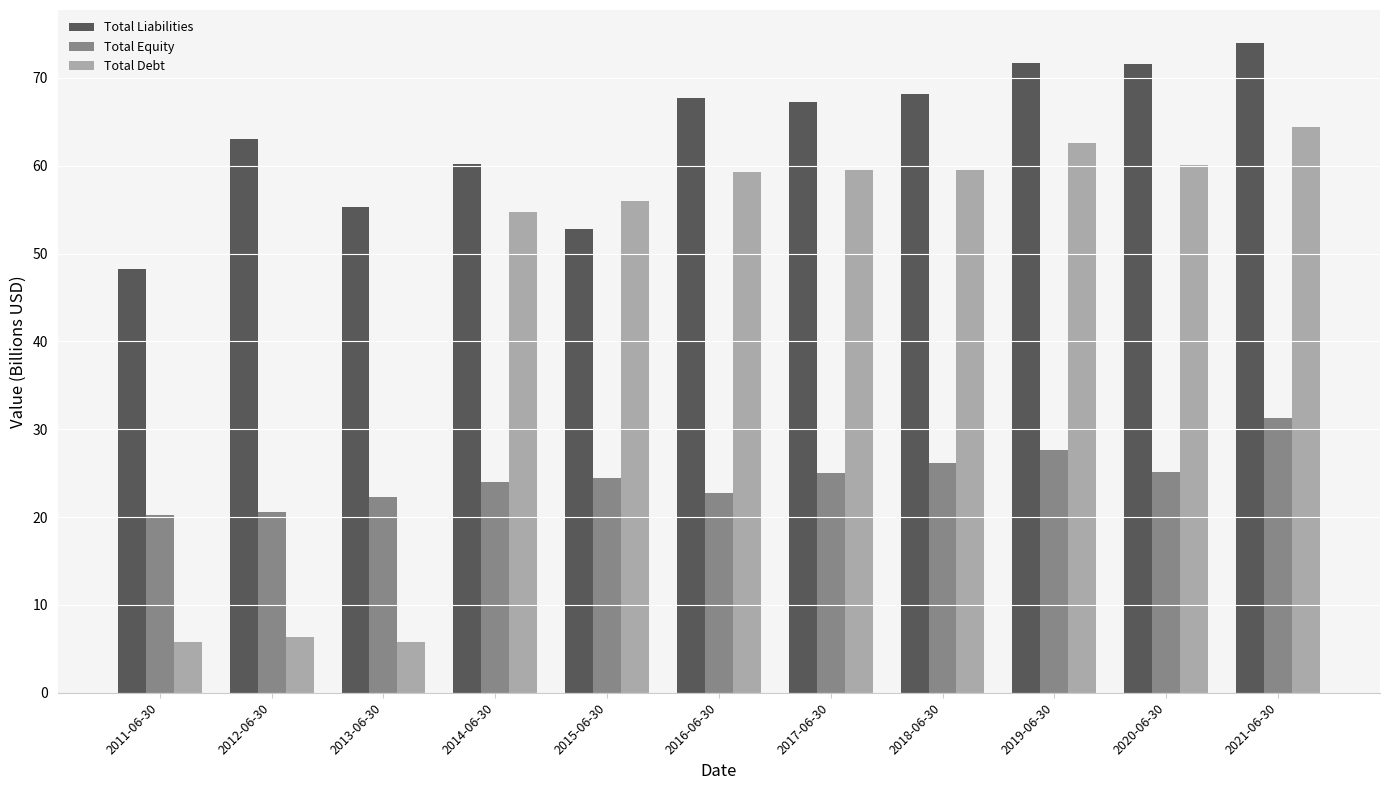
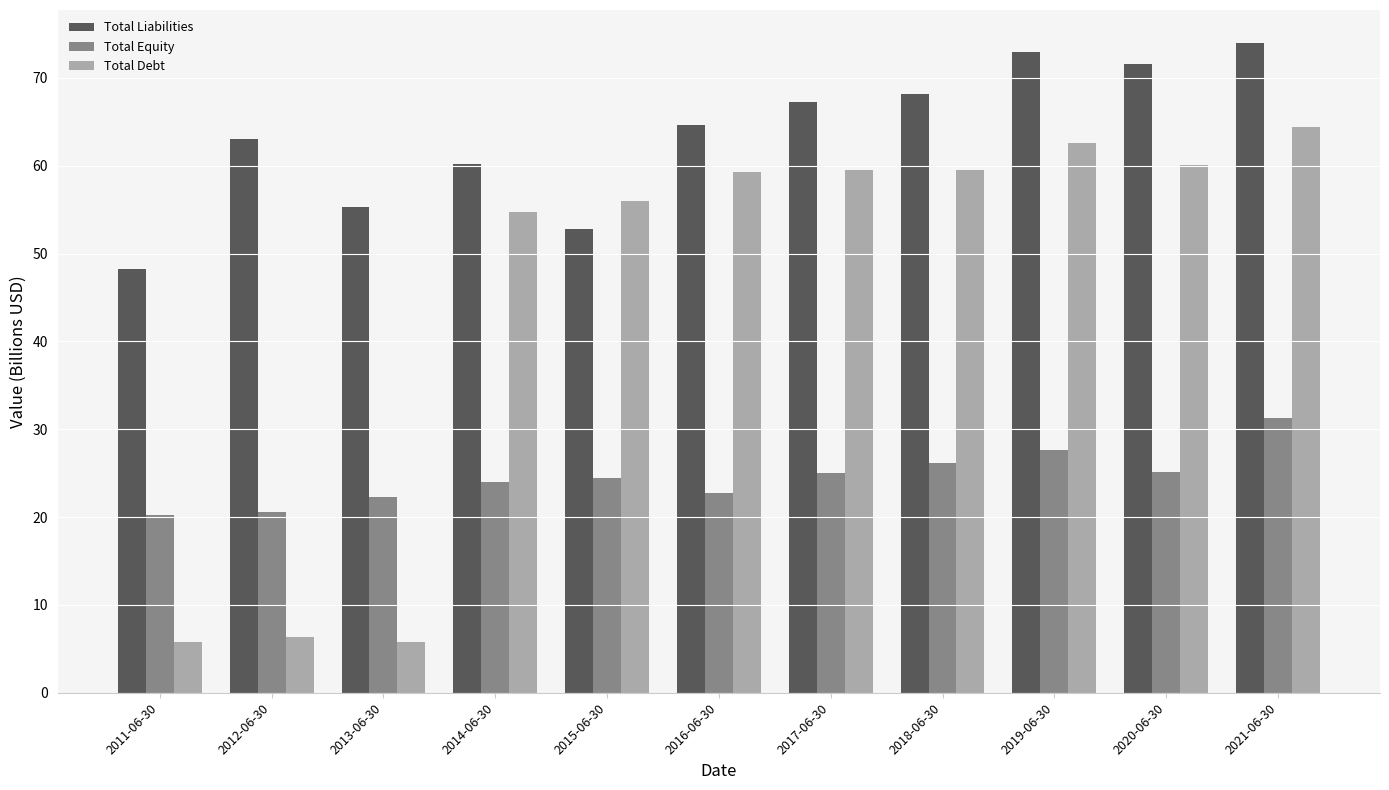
Total Liabilities, 2016-06-30: 68 -> 65
Total Liabilities, 2019-06-30: 72 -> 73
